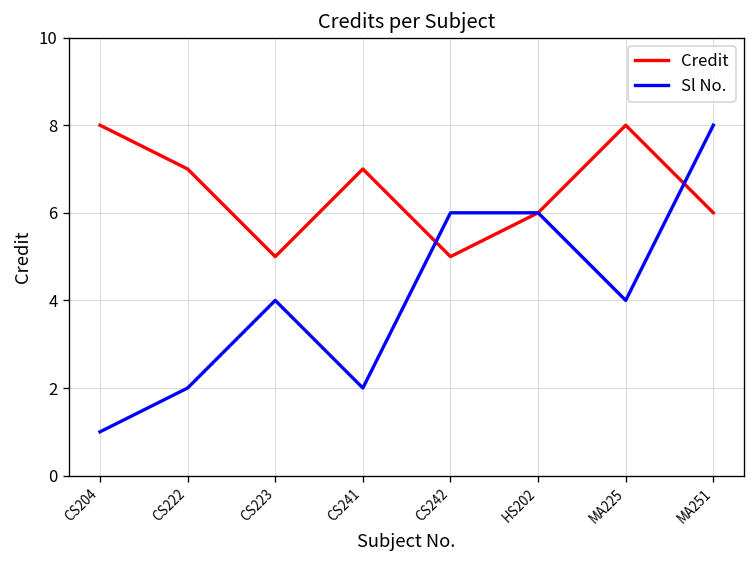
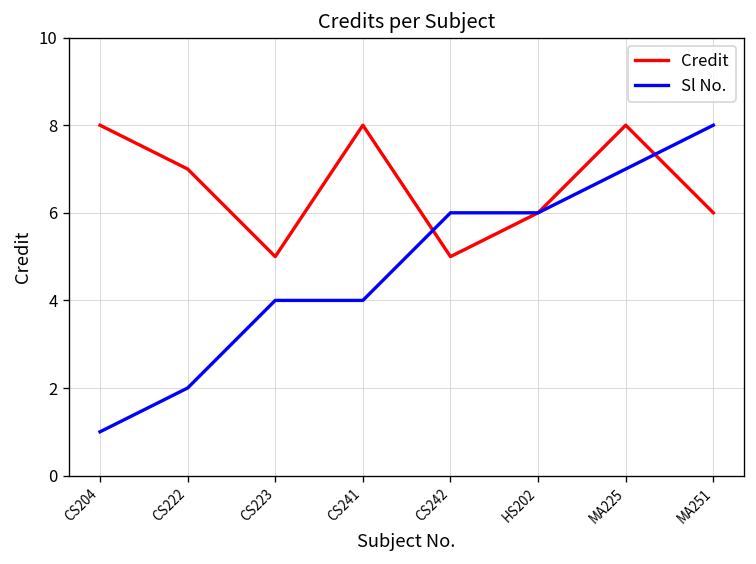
Credit, CS241: 7 -> 8
Sl No., CS241: 2 -> 4
Sl No., MA225: 4 -> 7
